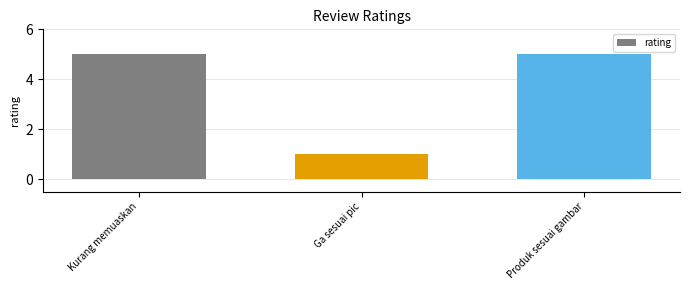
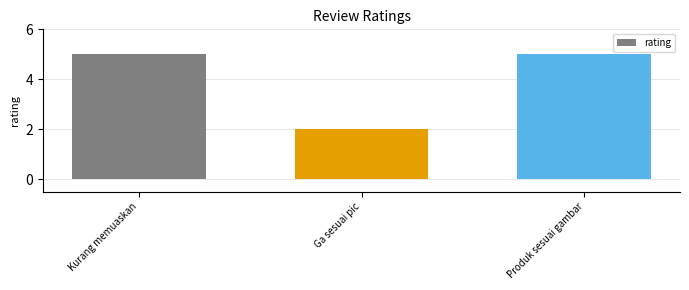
Ga sesuai pic: 1 -> 2
